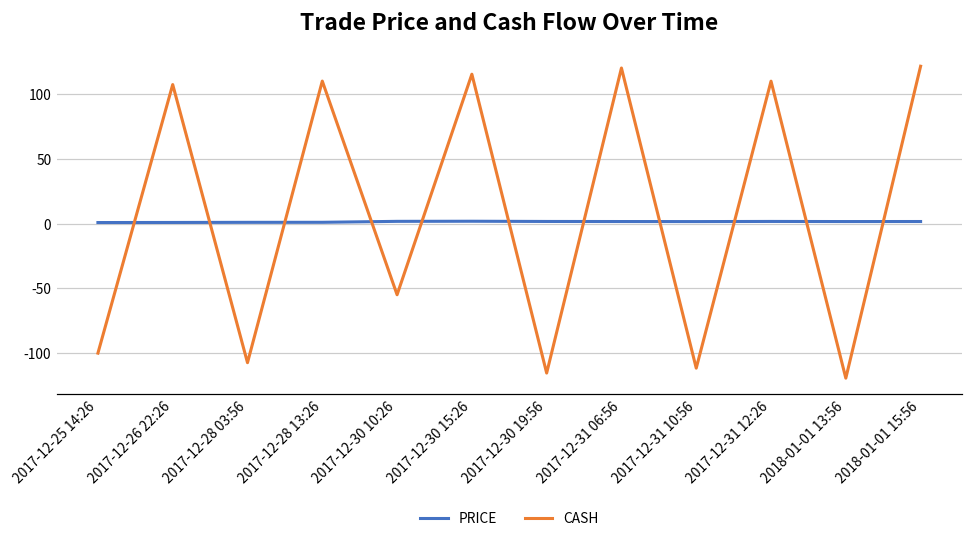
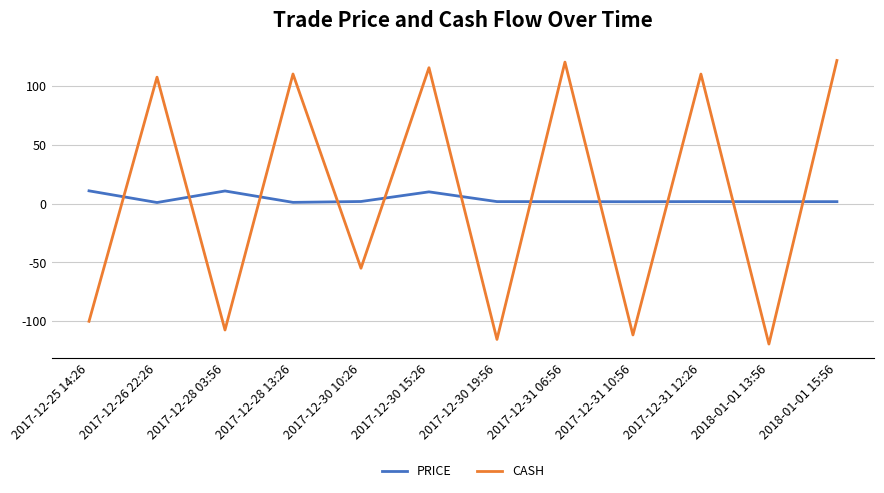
PRICE, 2017-12-25 14:26: 1 -> 11
PRICE, 2017-12-28 03:56: 1 -> 11
PRICE, 2017-12-30 15:26: 2 -> 10
